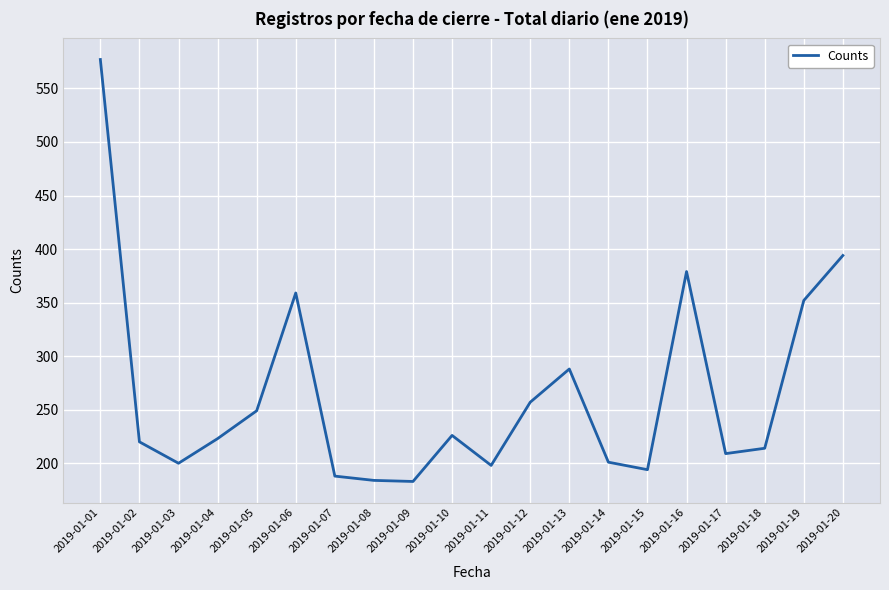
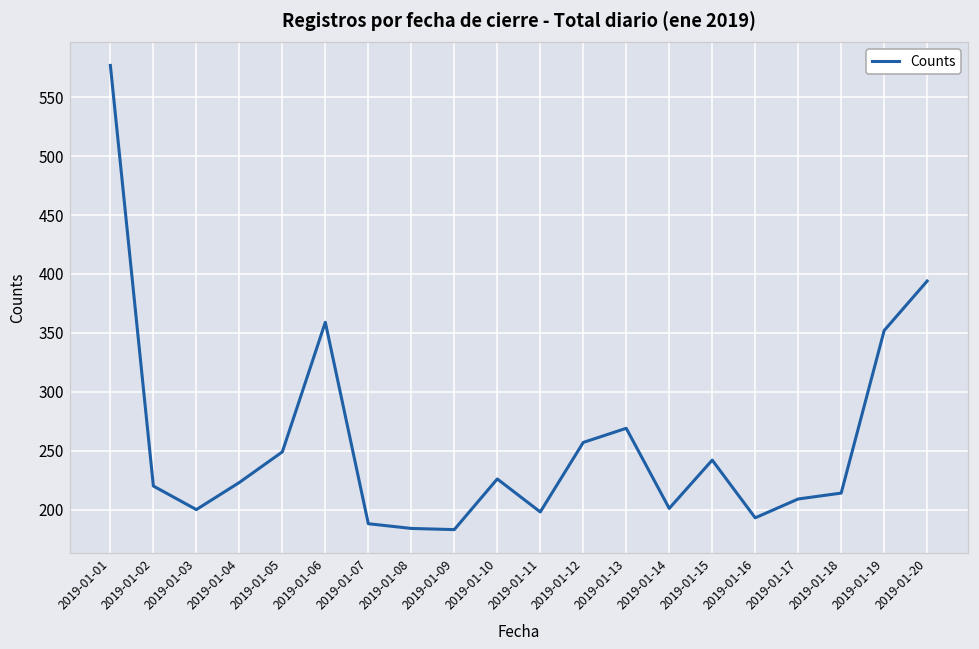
2019-01-13: 288 -> 269
2019-01-15: 194 -> 242
2019-01-16: 379 -> 193
